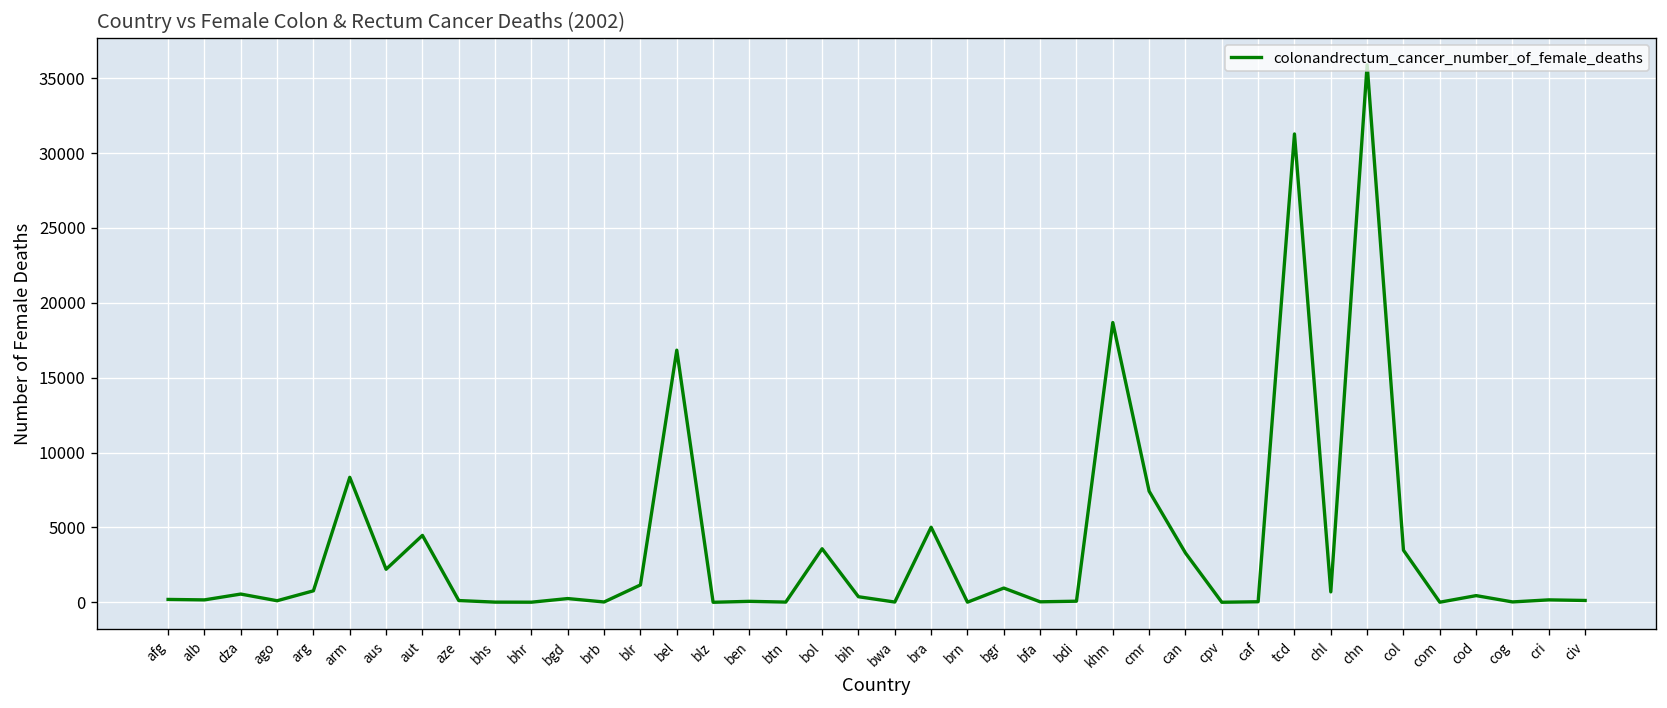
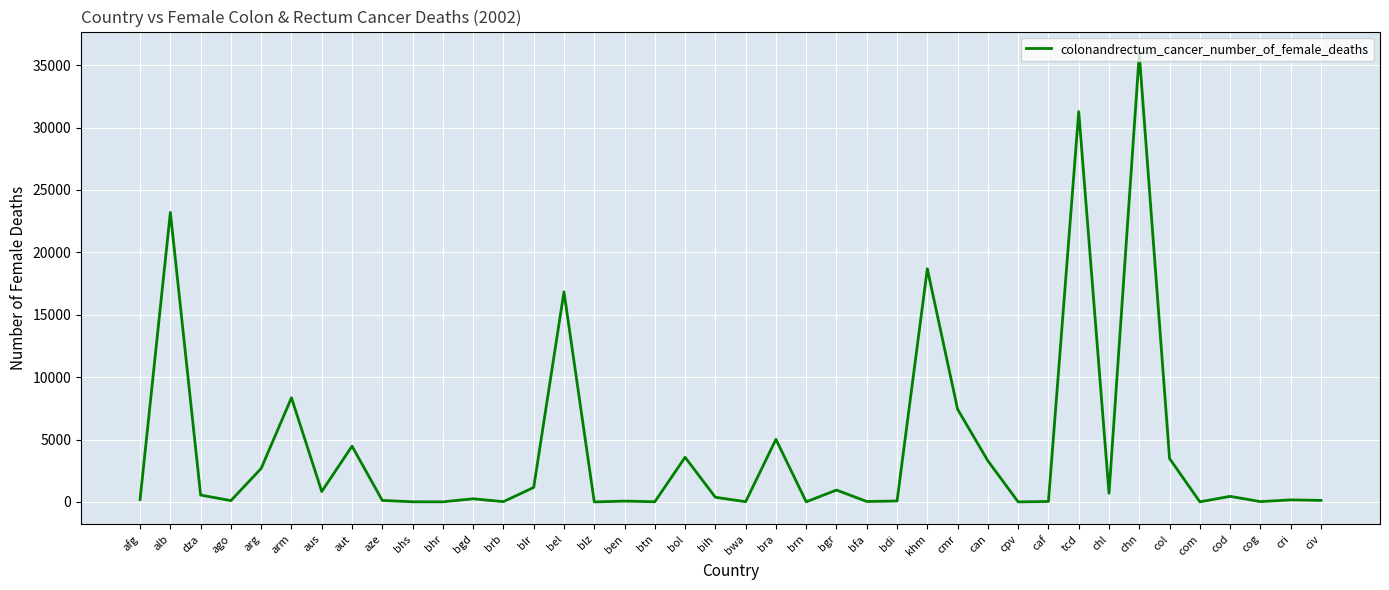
alb: 200 -> 23200
arg: 800 -> 2700
aus: 2200 -> 800
